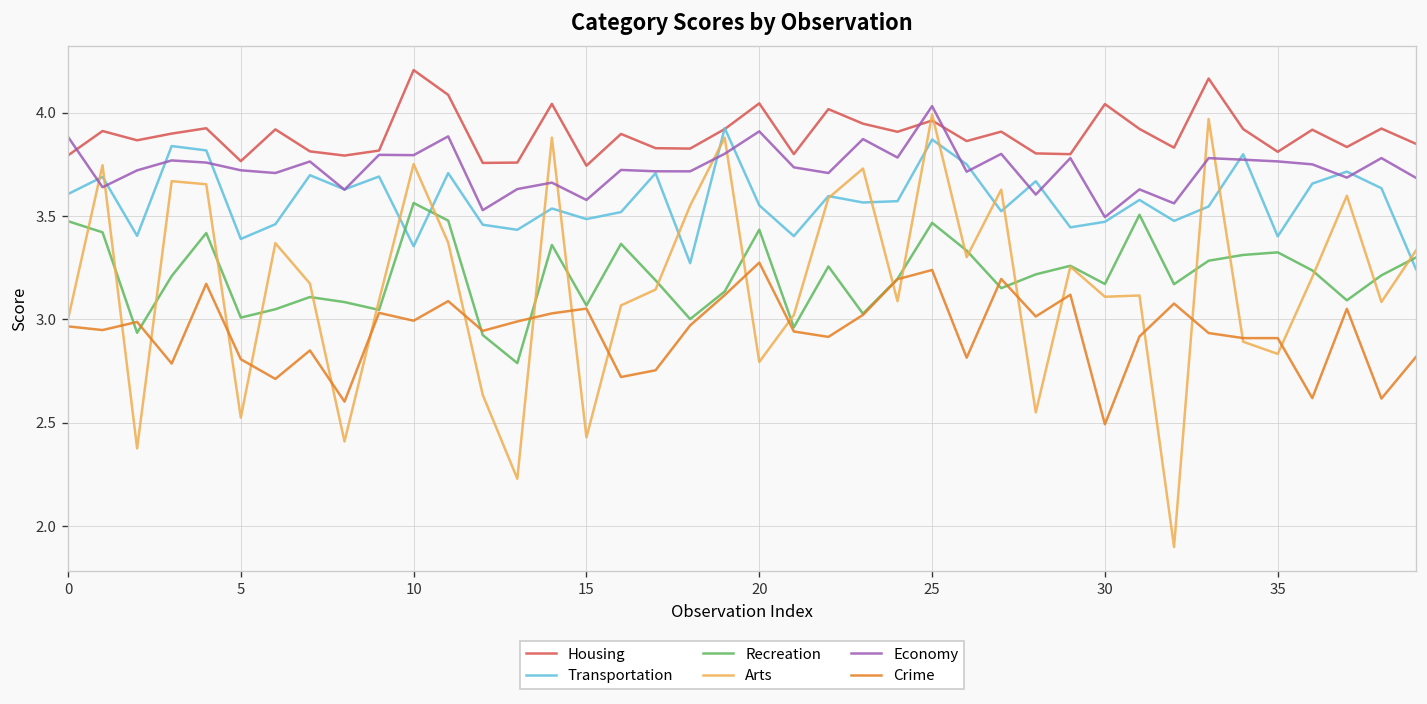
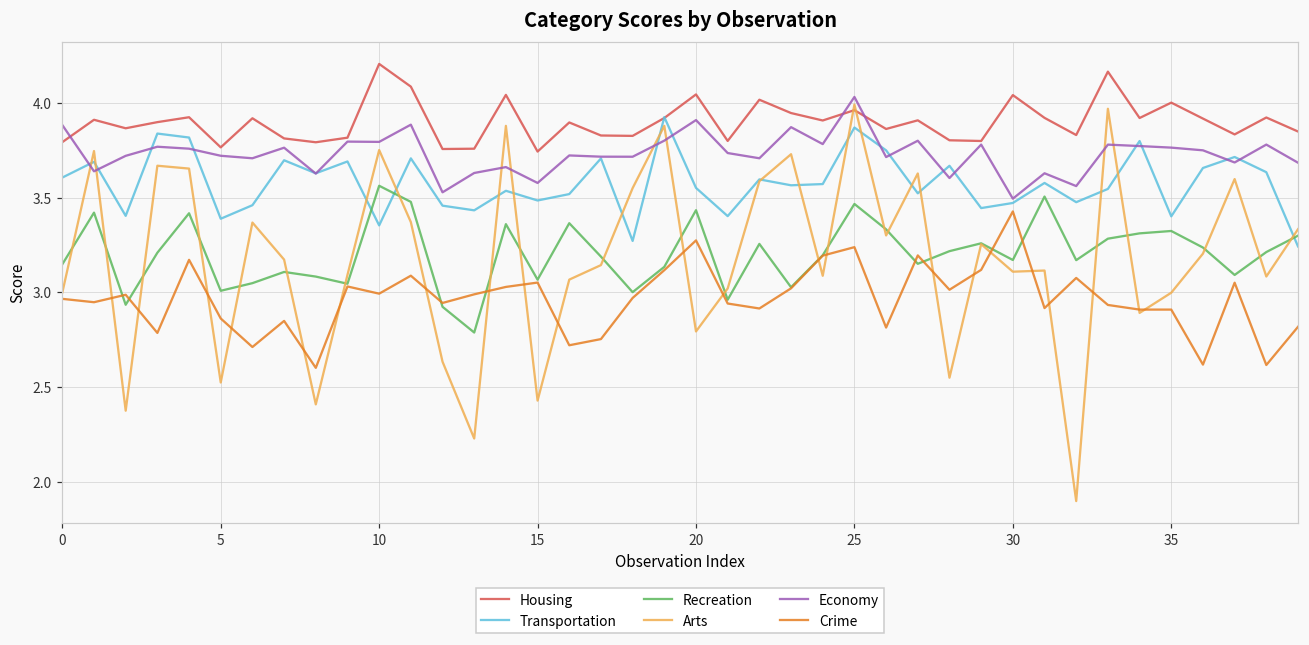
Recreation, 0: 3.47 -> 3.15
Crime, 5: 2.81 -> 2.86
Crime, 30: 2.49 -> 3.43
Housing, 35: 3.81 -> 4.00
Arts, 35: 2.83 -> 3.00
